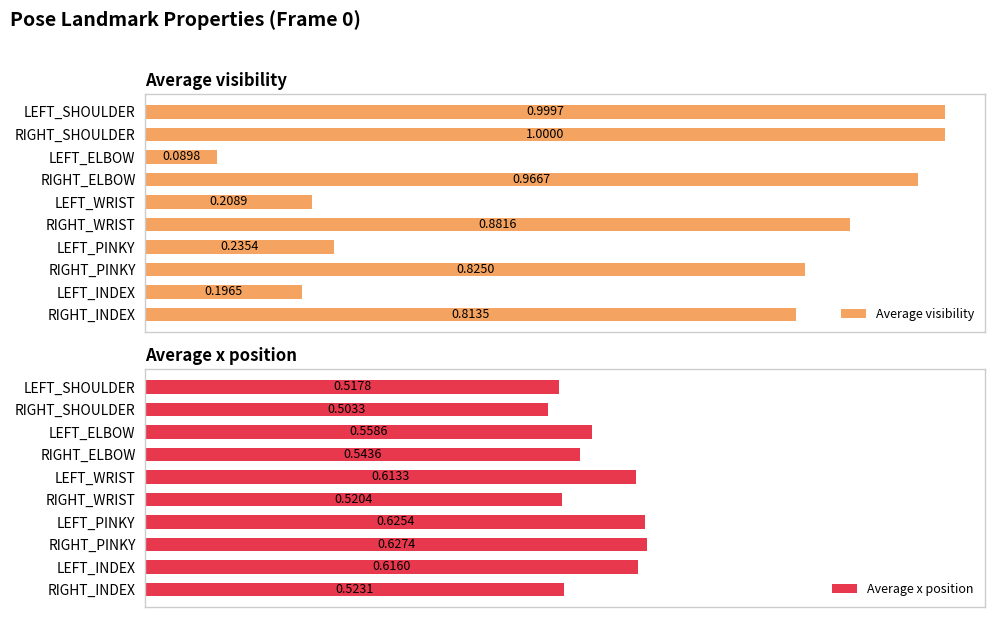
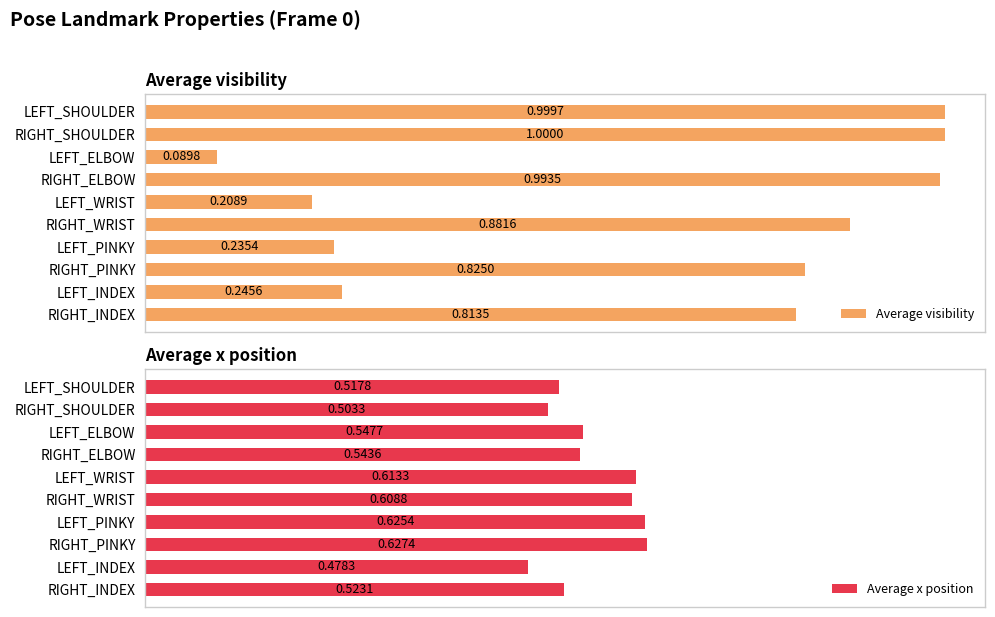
Average visibility, RIGHT_ELBOW: 0.9667 -> 0.9935
Average visibility, LEFT_INDEX: 0.1965 -> 0.2456
Average x position, LEFT_ELBOW: 0.5586 -> 0.5477
Average x position, RIGHT_WRIST: 0.5204 -> 0.6088
Average x position, LEFT_INDEX: 0.6160 -> 0.4783
